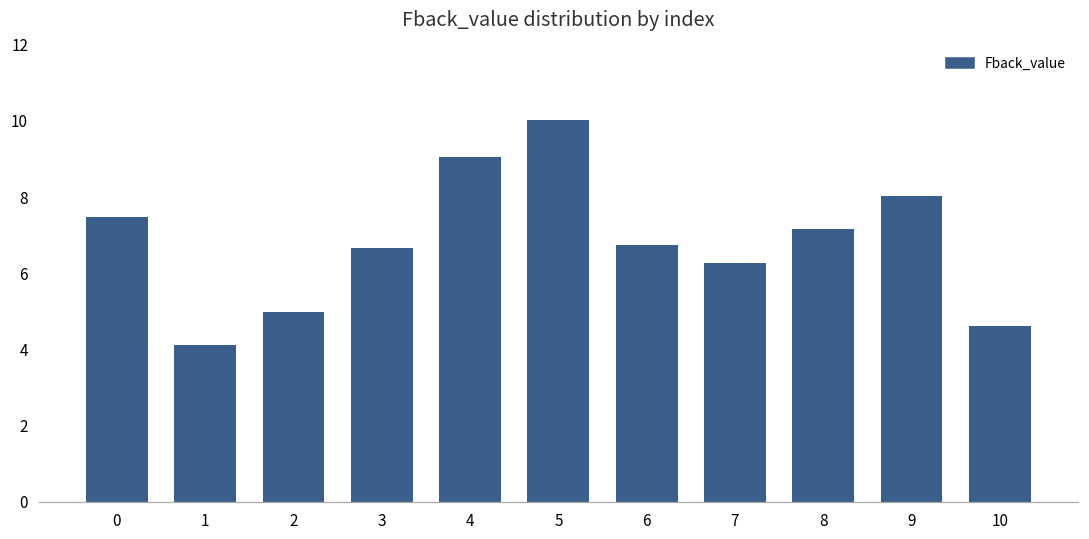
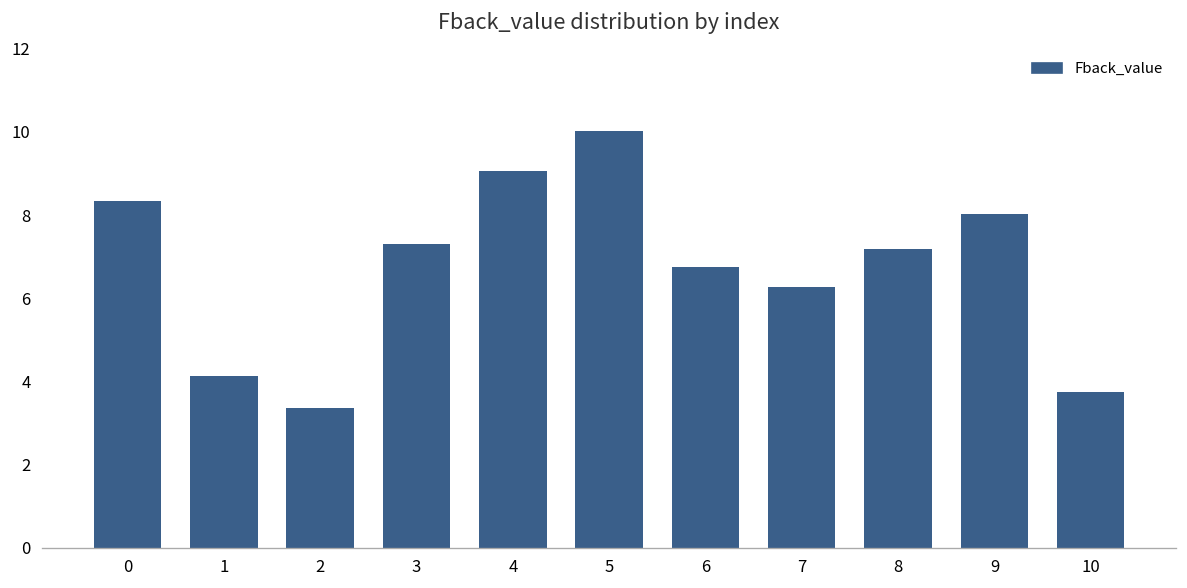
0: 7.5 -> 8.3
2: 5.0 -> 3.4
3: 6.7 -> 7.3
10: 4.6 -> 3.7
